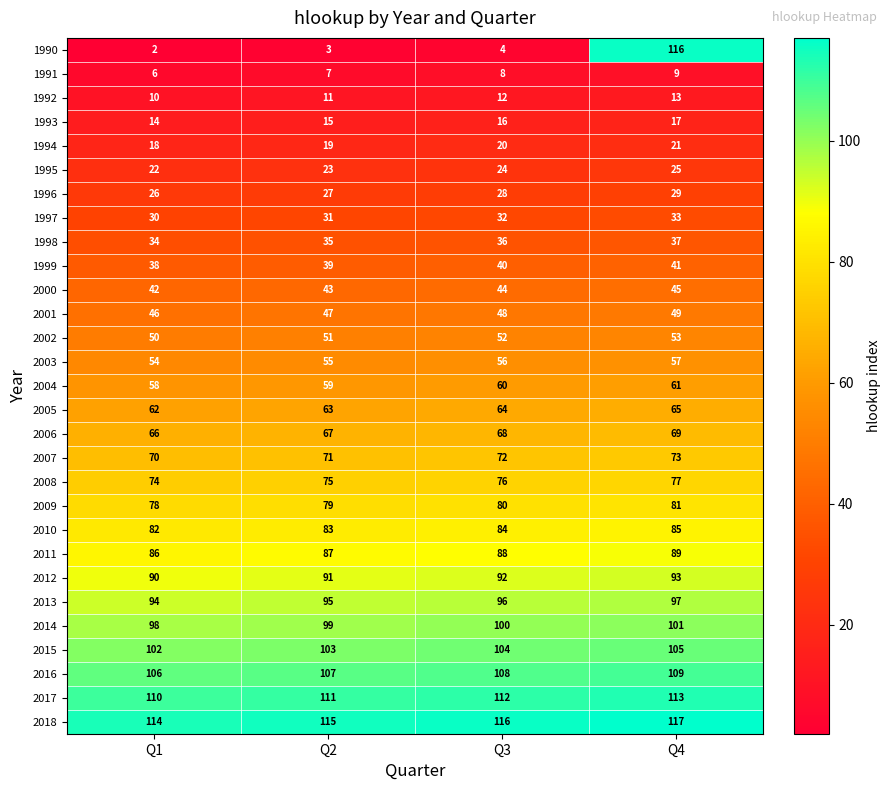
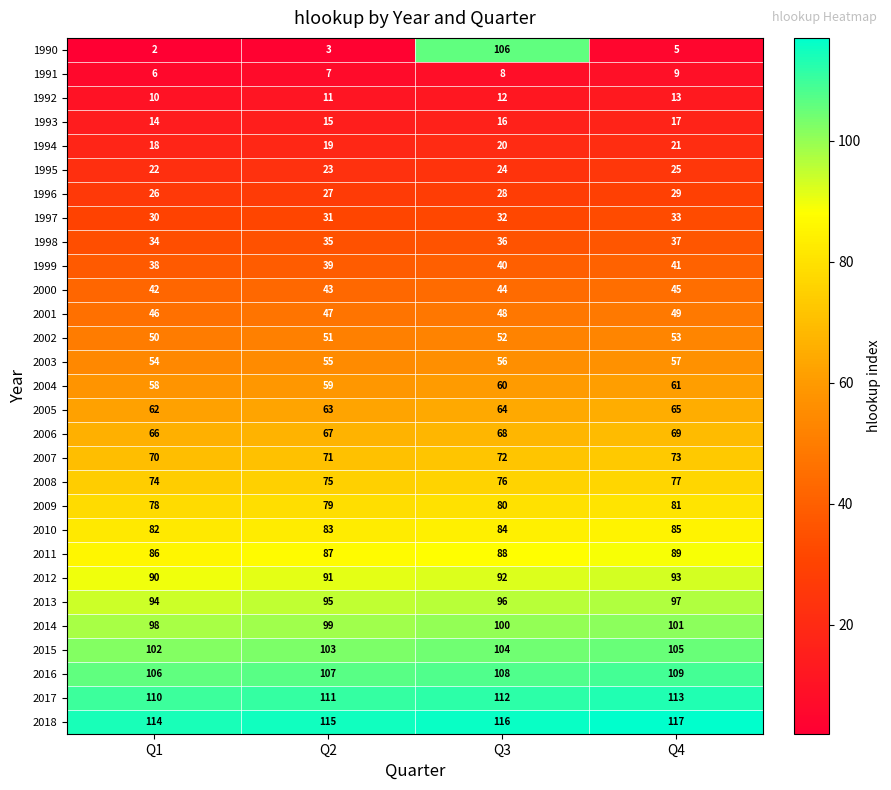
1990, Q3: 4 -> 106
1990, Q4: 116 -> 5
